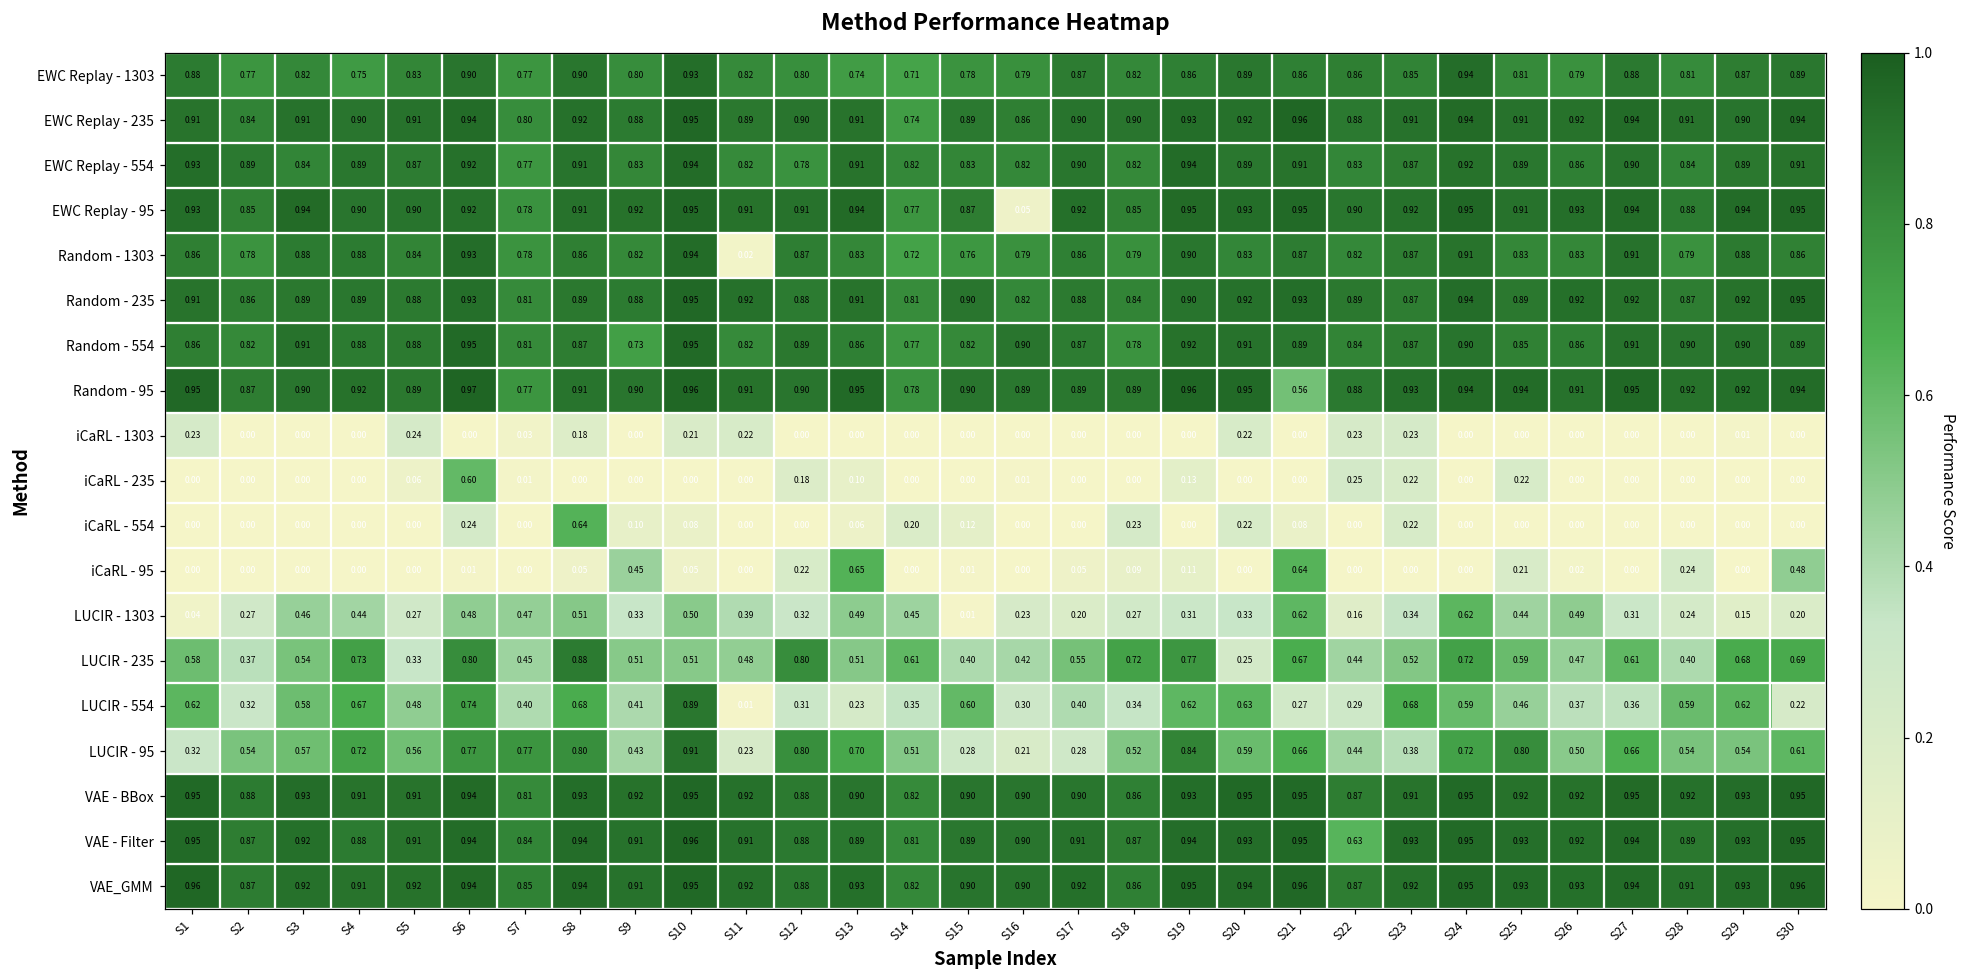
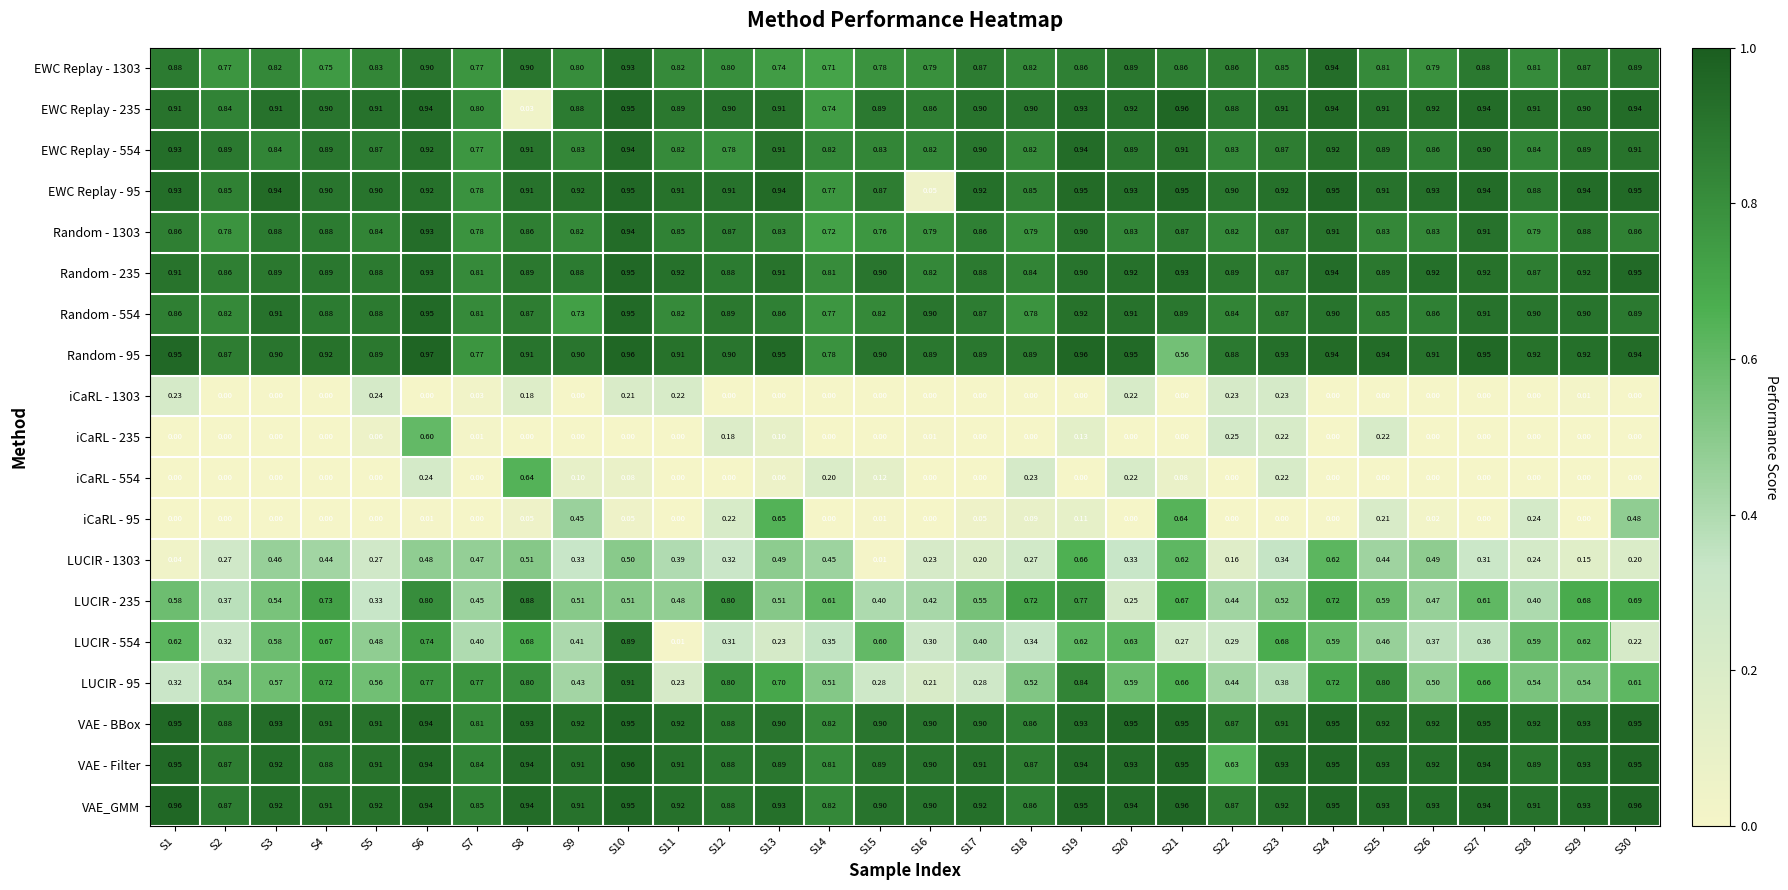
EWC Replay - 235, S8: 0.92 -> 0.03
Random - 1303, S11: 0.02 -> 0.85
LUCIR - 1303, S19: 0.31 -> 0.66
